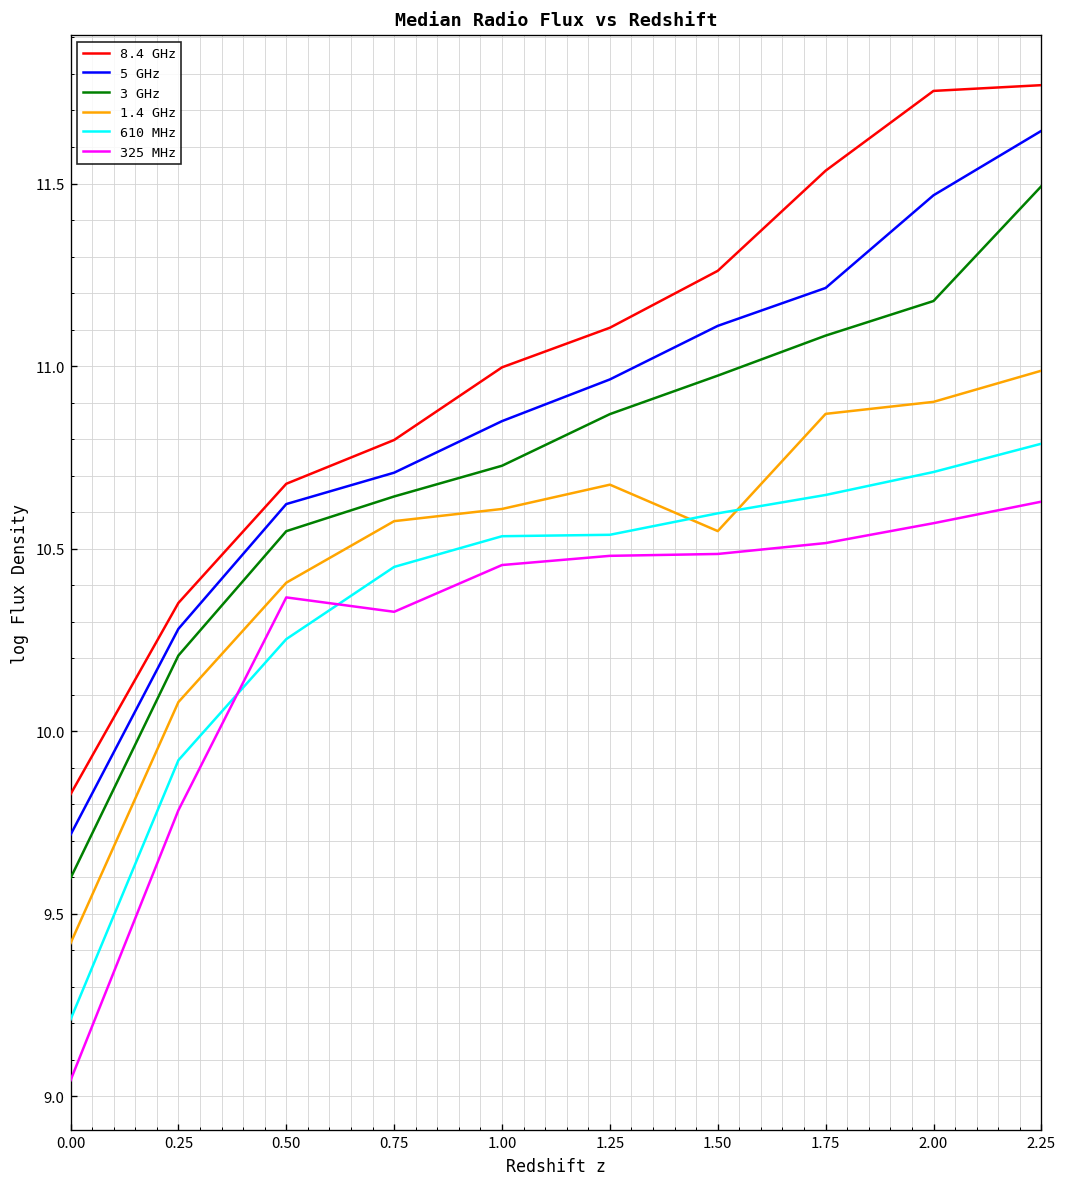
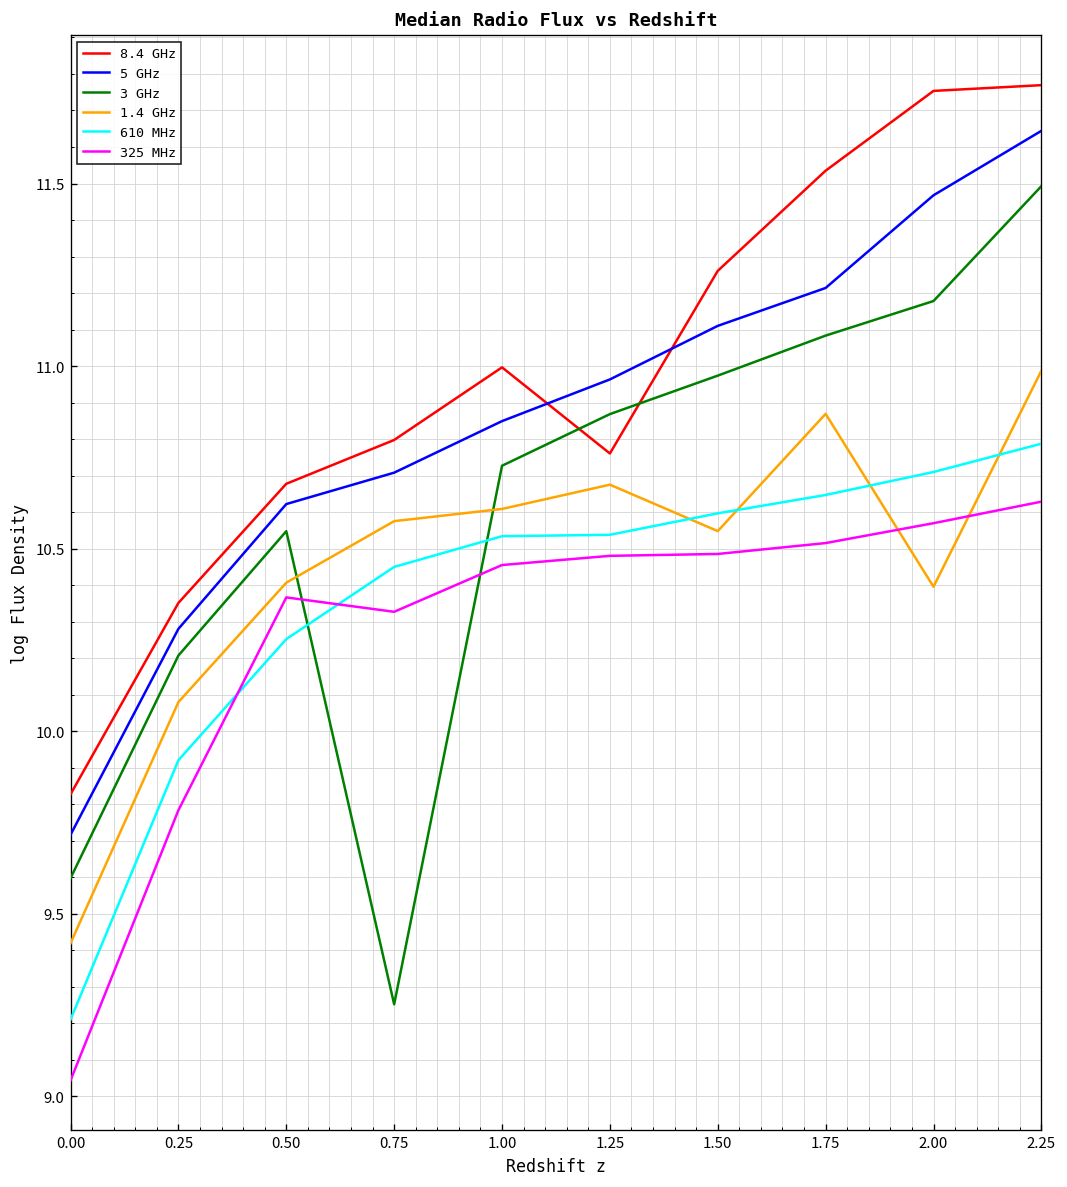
3 GHz, 0.75: 10.64 -> 9.25
8.4 GHz, 1.25: 11.11 -> 10.76
1.4 GHz, 2.00: 10.90 -> 10.40
